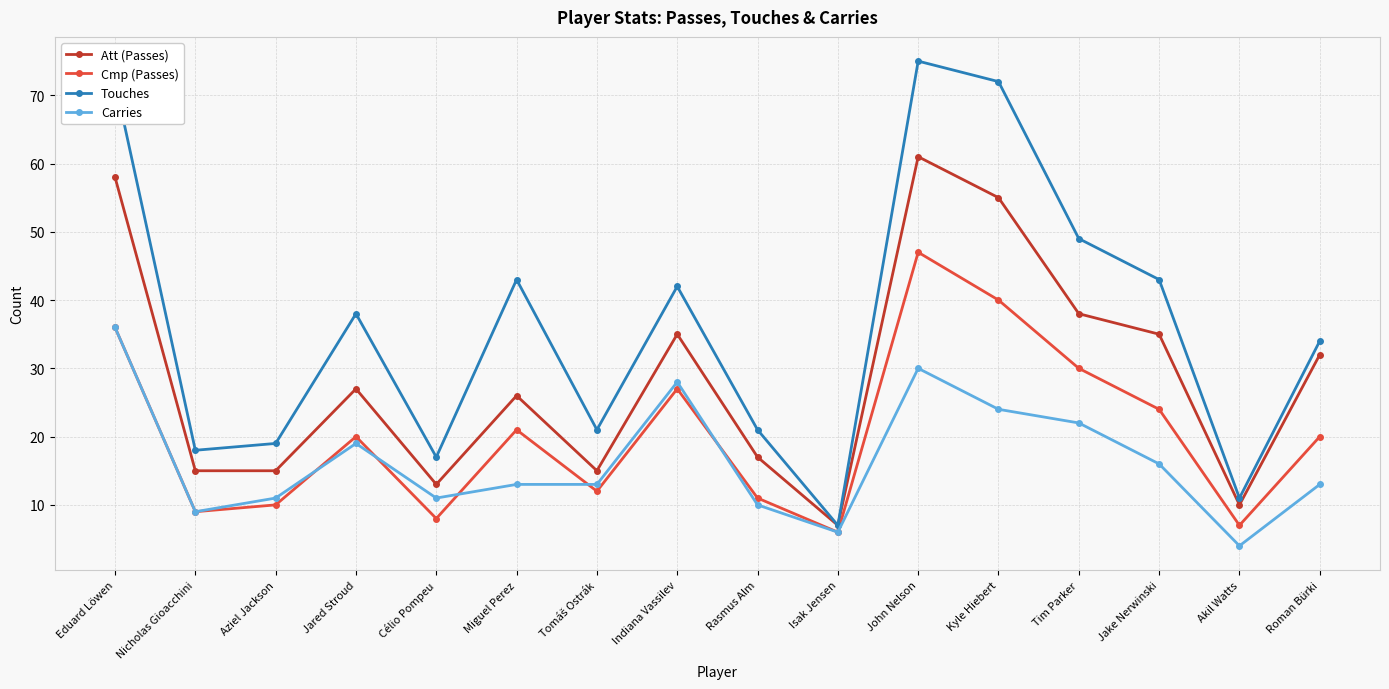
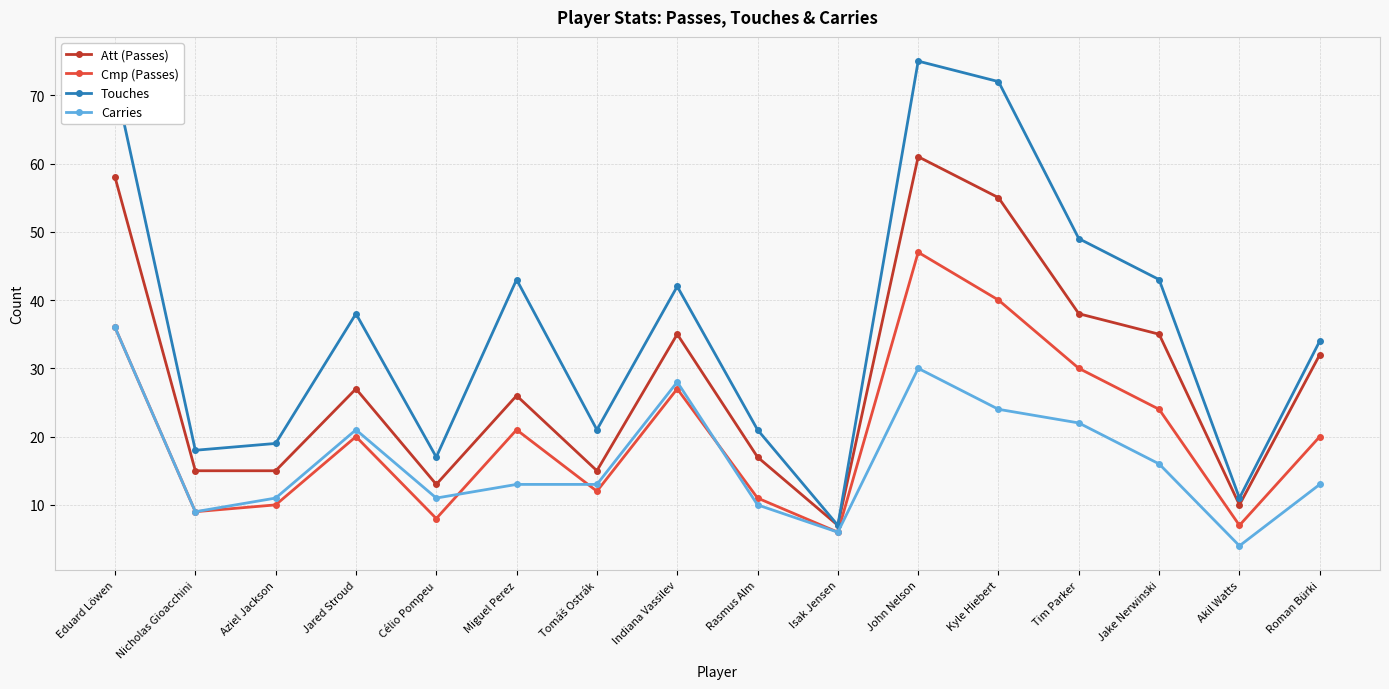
Carries, Jared Stroud: 19 -> 21
